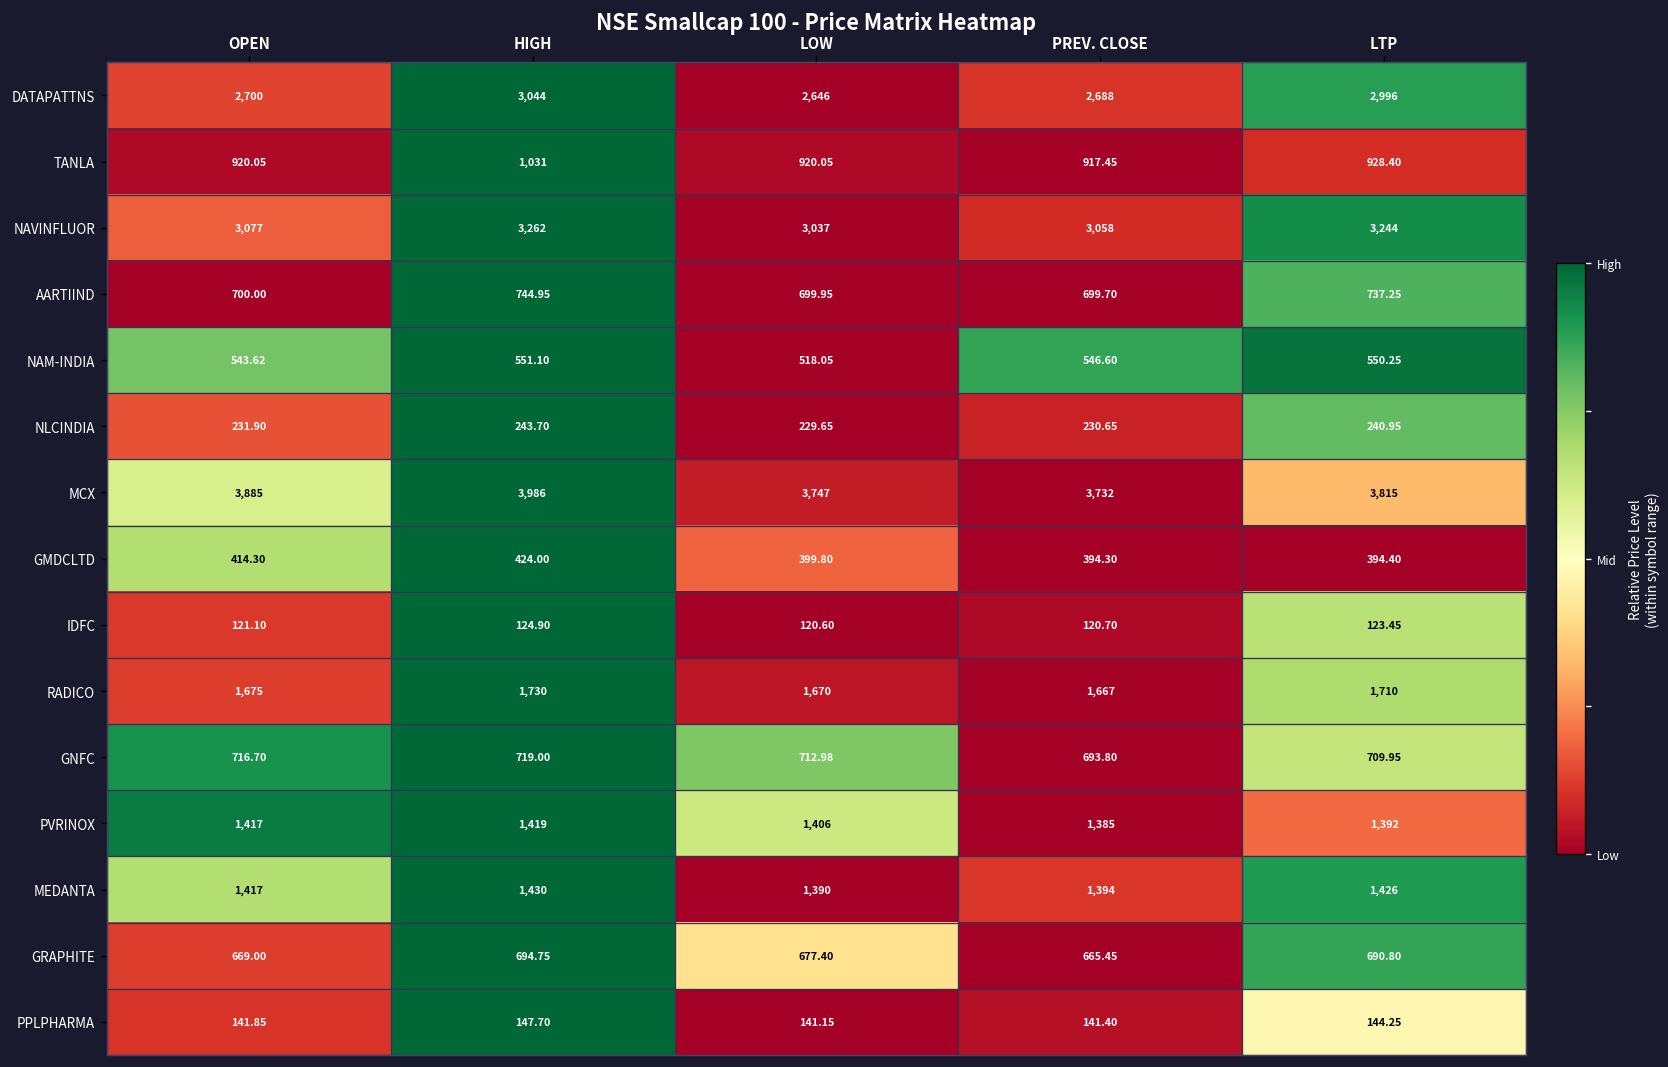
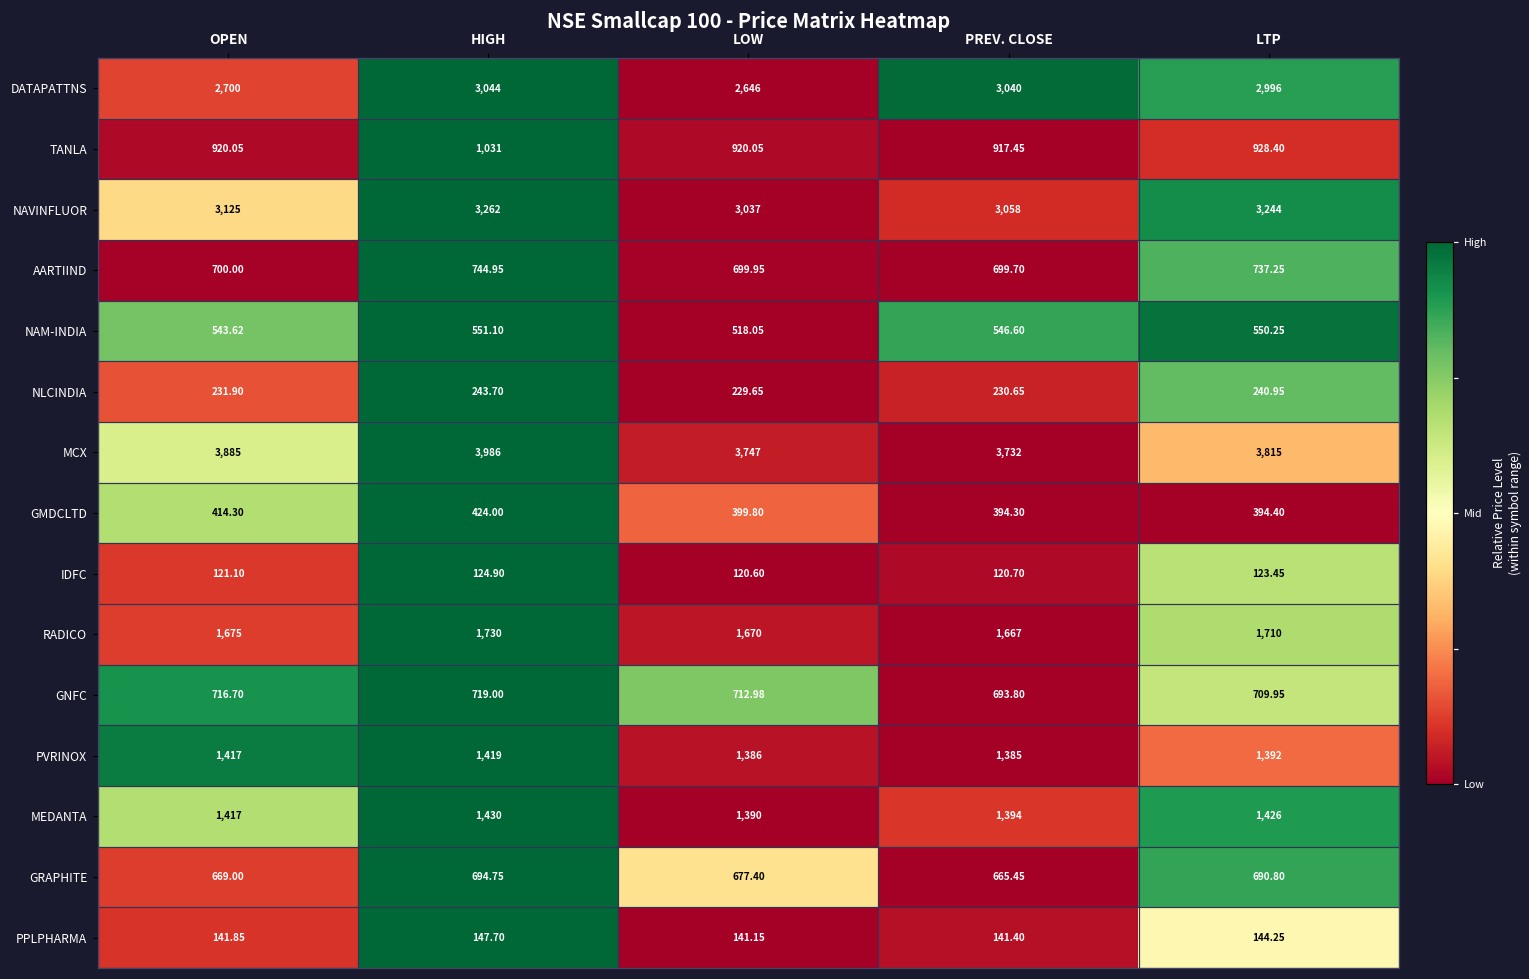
DATAPATTNS, PREV. CLOSE: 2,688 -> 3,040
NAVINFLUOR, OPEN: 3,077 -> 3,125
PVRINOX, LOW: 1,406 -> 1,386
